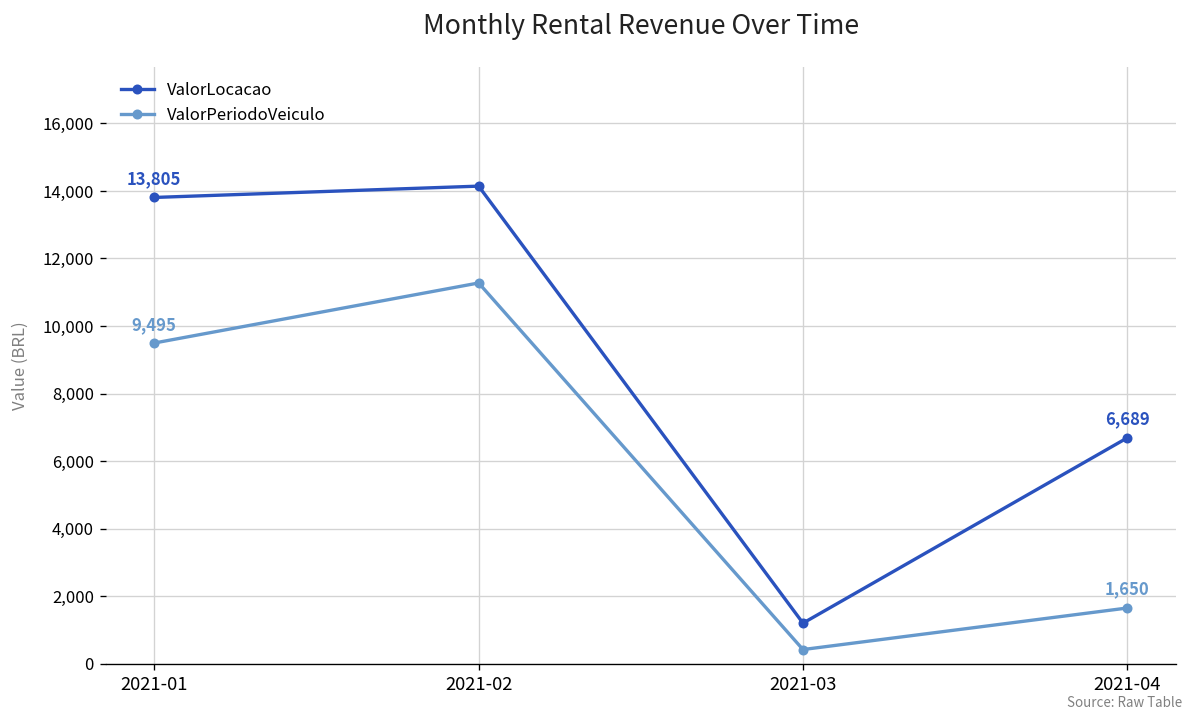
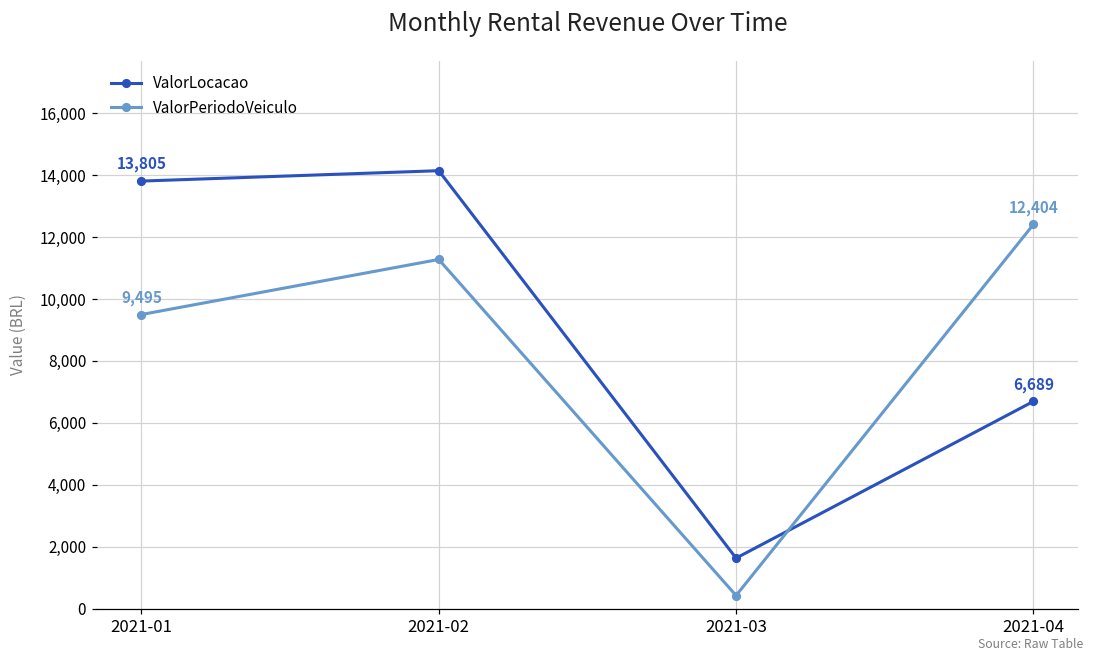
ValorLocacao, 2021-03: 1,200 -> 1,600
ValorPeriodoVeiculo, 2021-04: 1,650 -> 12,404
